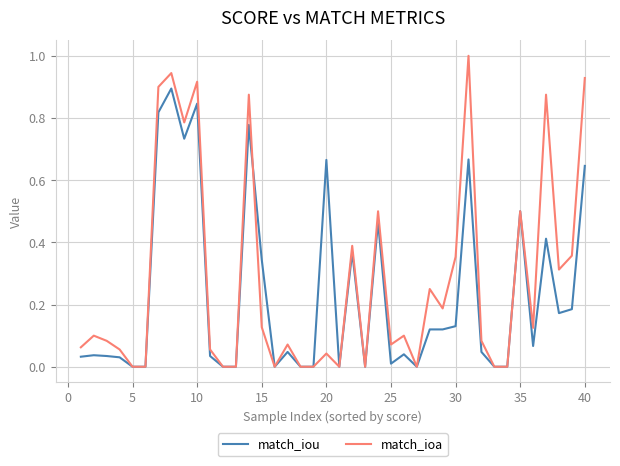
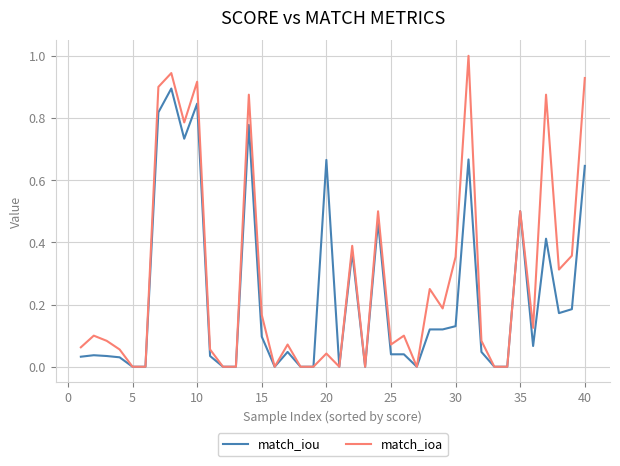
match_iou, 15: 0.34 -> 0.10
match_ioa, 15: 0.13 -> 0.17
match_iou, 25: 0.01 -> 0.04
